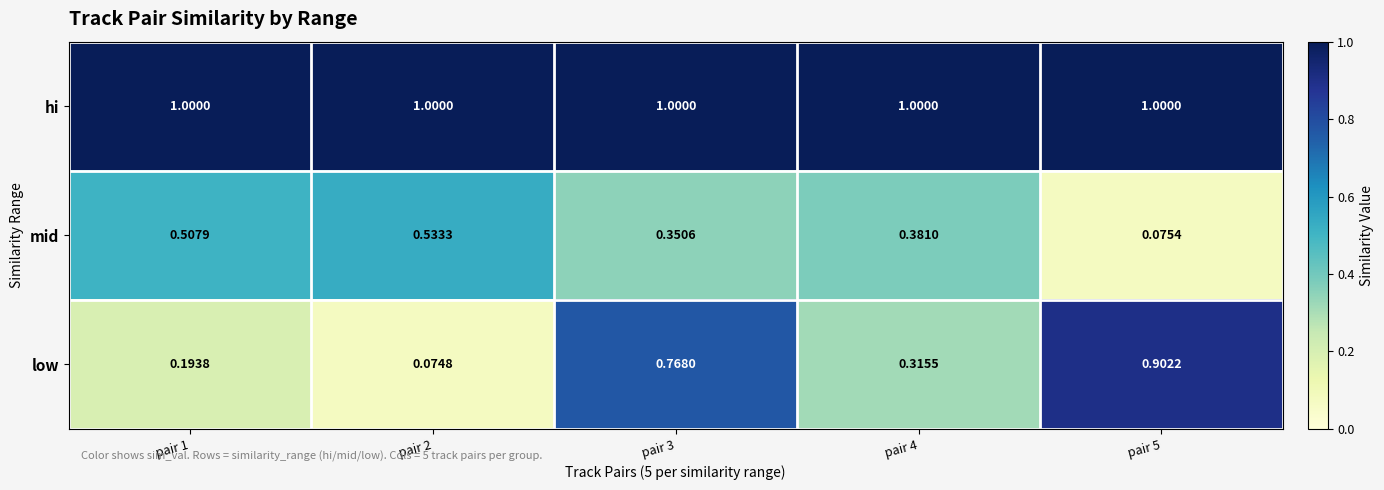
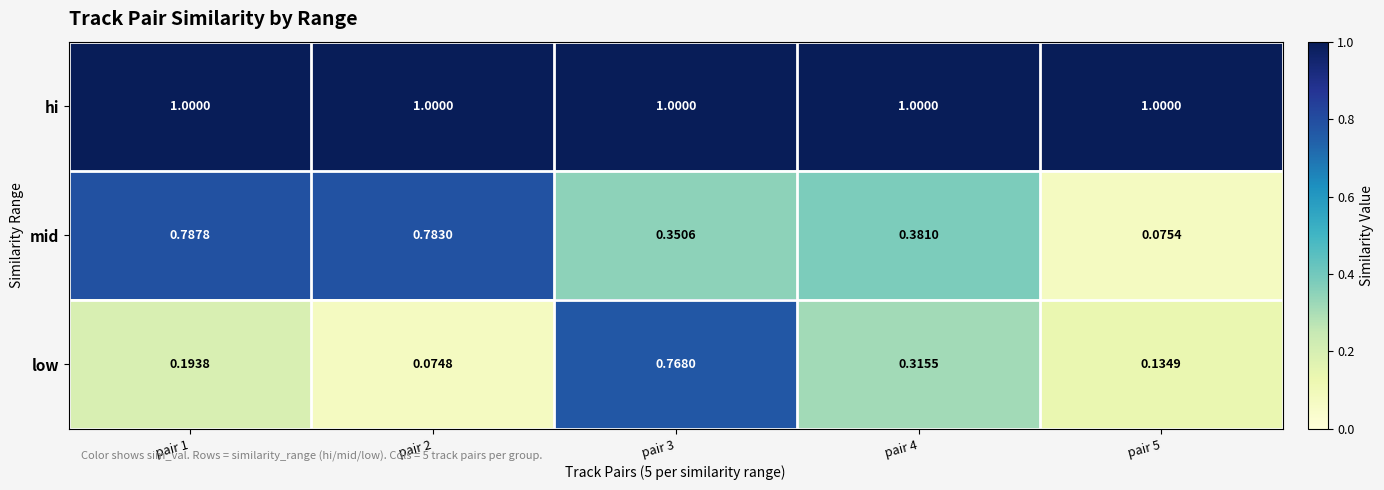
mid, pair 1: 0.5079 -> 0.7878
mid, pair 2: 0.5333 -> 0.7830
low, pair 5: 0.9022 -> 0.1349
